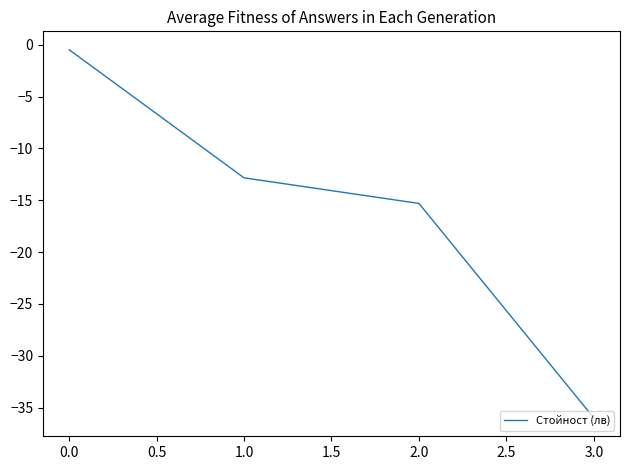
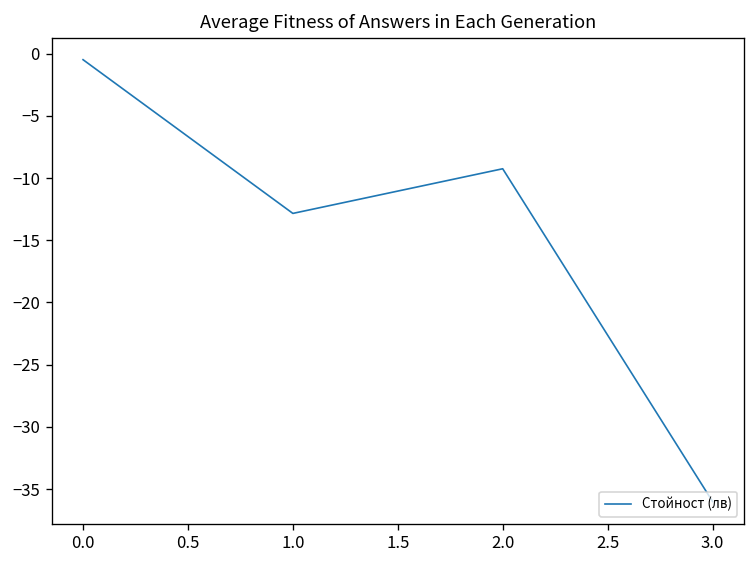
2.0: -15.3 -> -9.3
